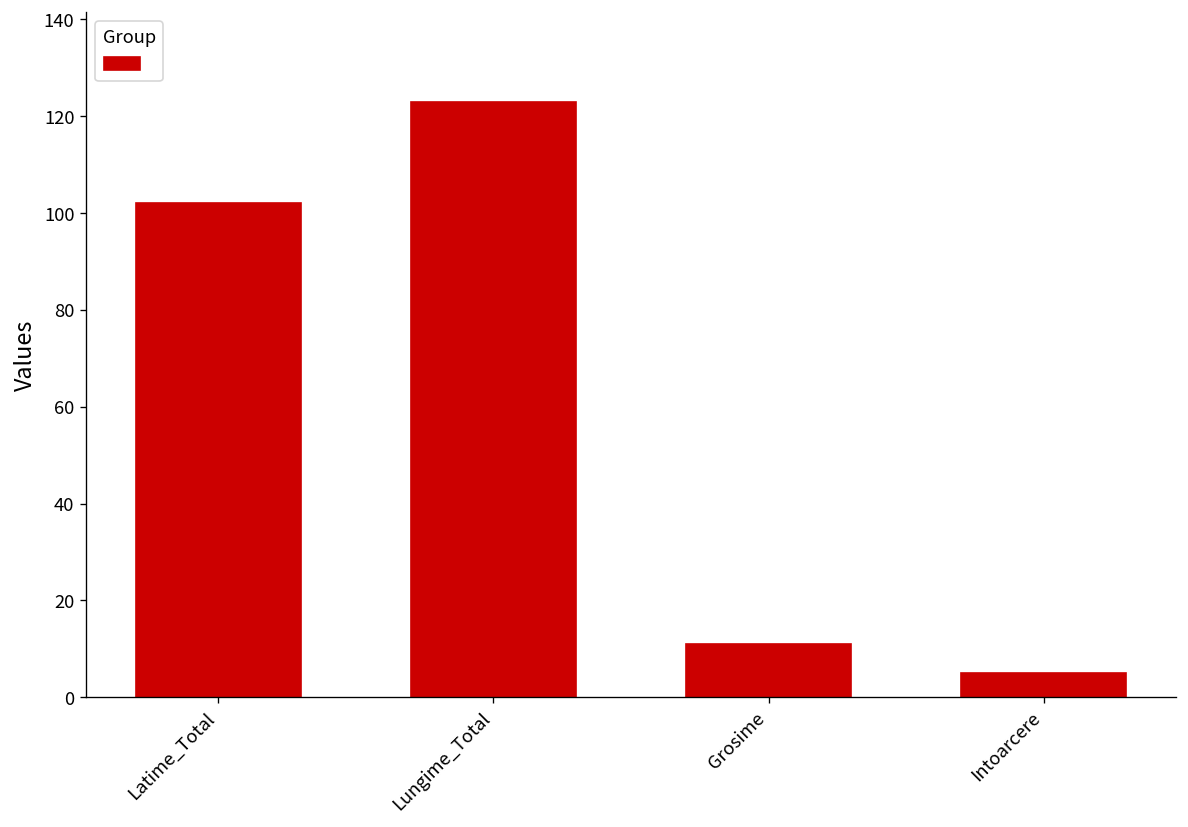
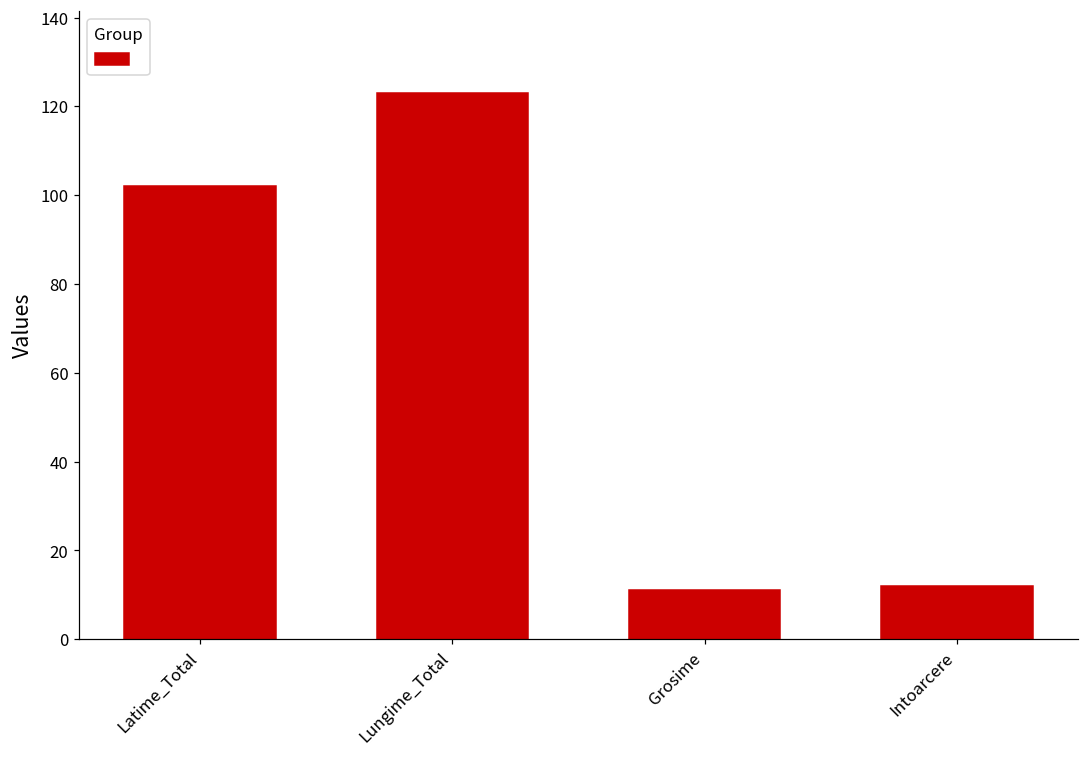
Intoarcere: 5 -> 12
